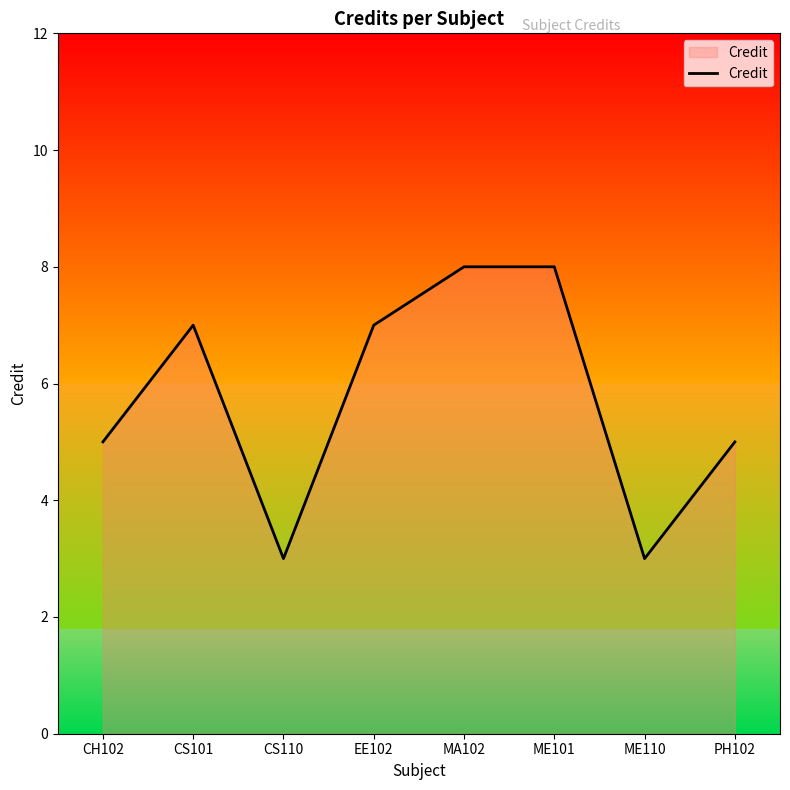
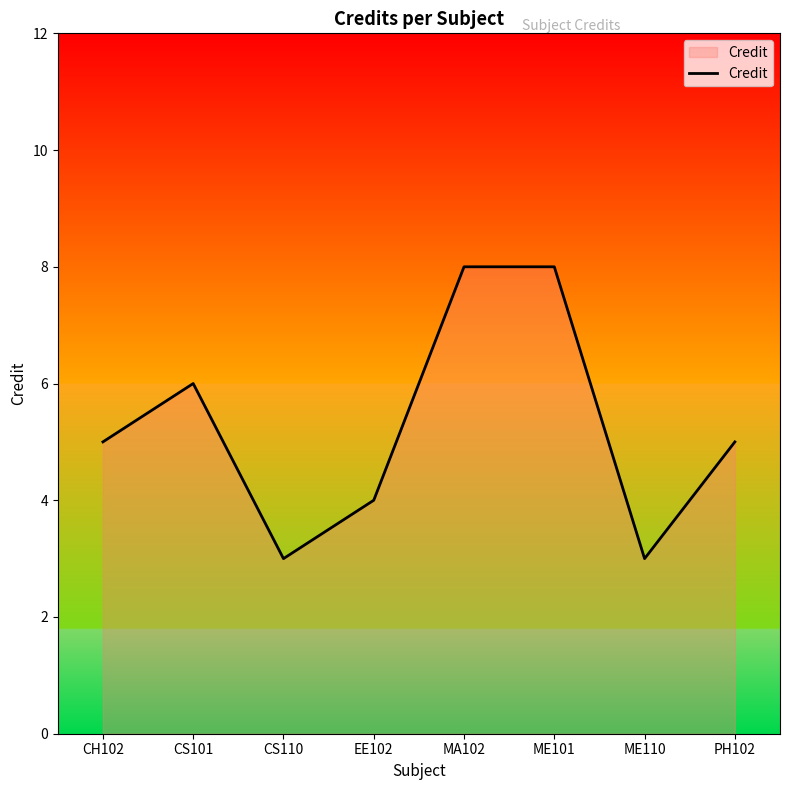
CS101: 7 -> 6
EE102: 7 -> 4
